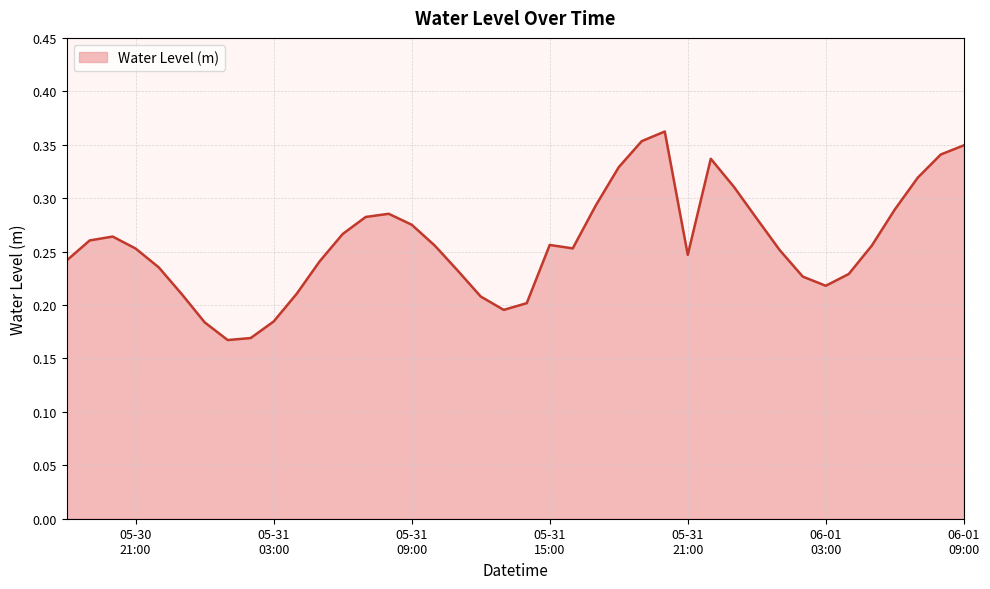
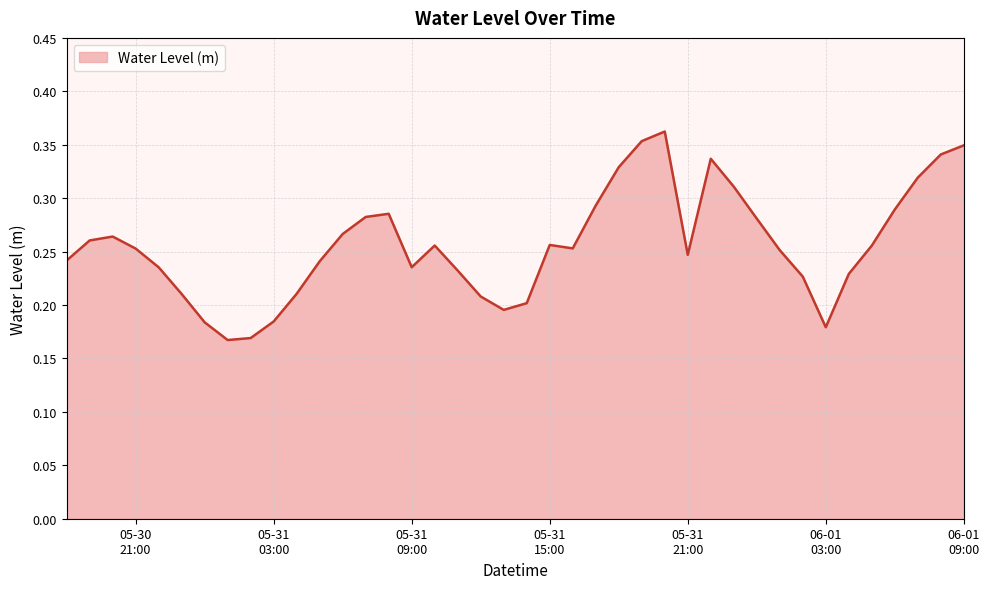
05-31 09:00: 0.275 -> 0.235
06-01 03:00: 0.218 -> 0.179
